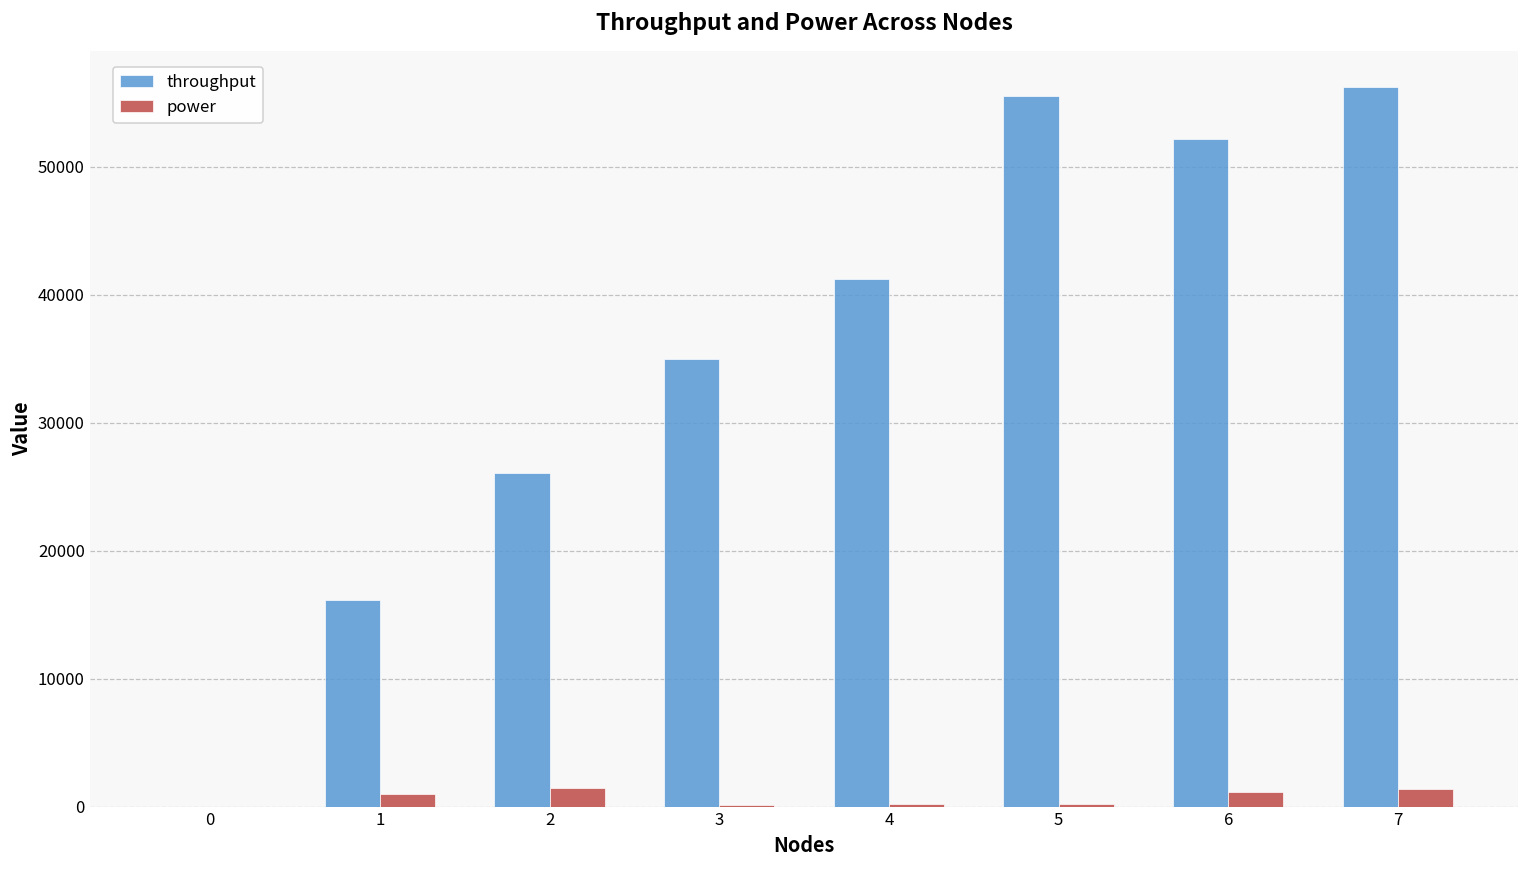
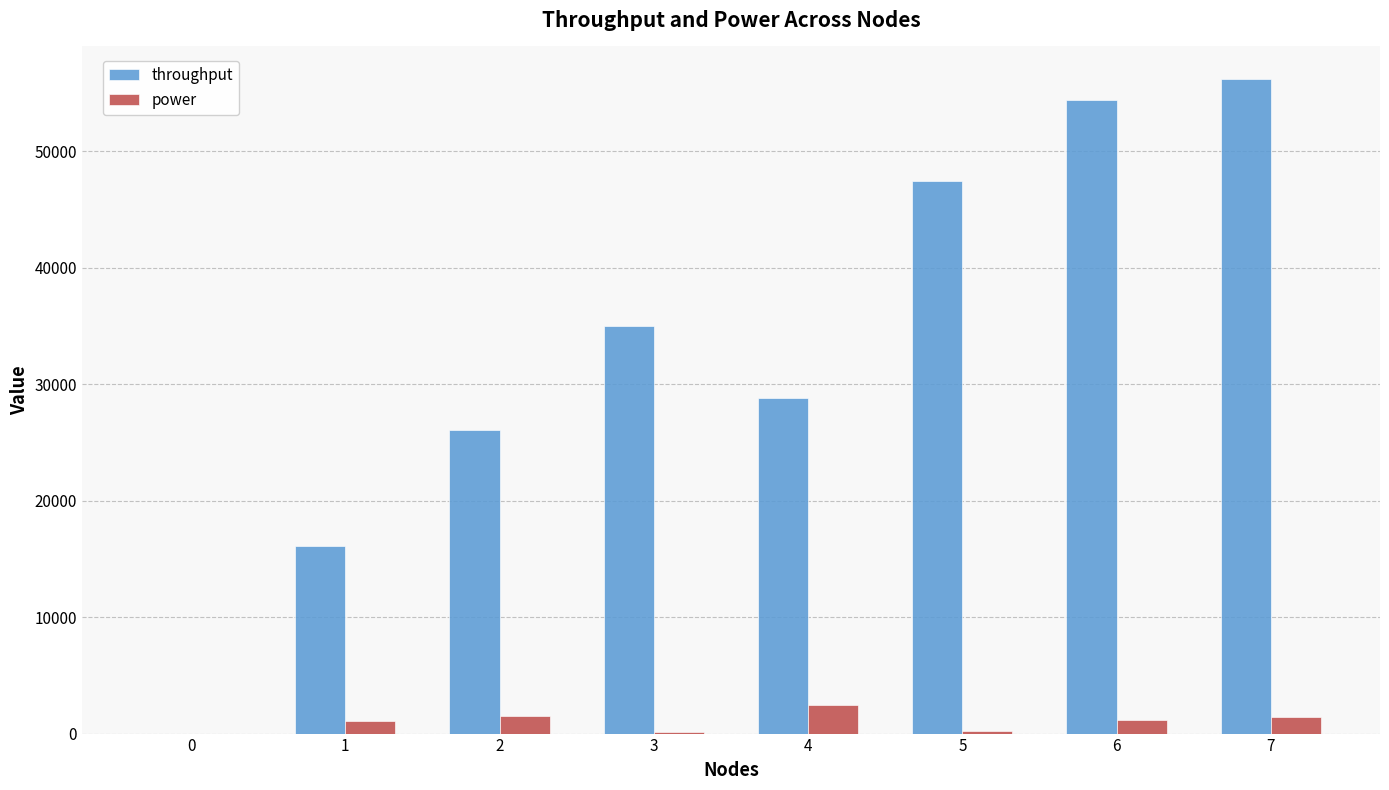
throughput, 4: 41200 -> 28800
power, 4: 200 -> 2500
throughput, 5: 55500 -> 47400
throughput, 6: 52200 -> 54400
